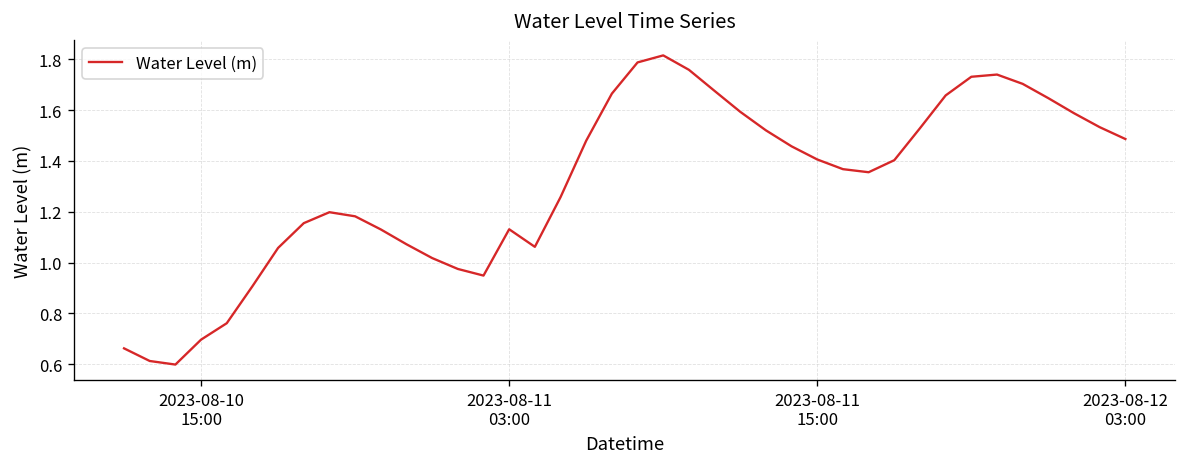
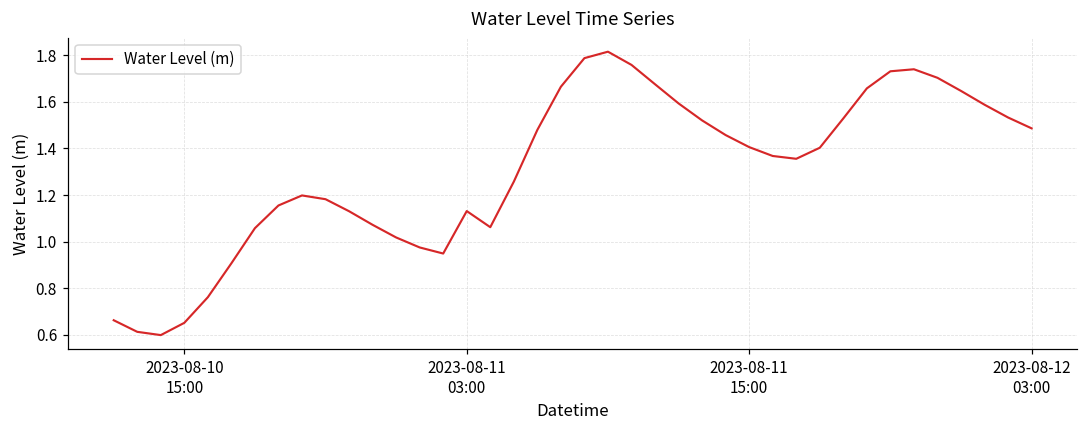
2023-08-10 15:00: 0.70 -> 0.65
